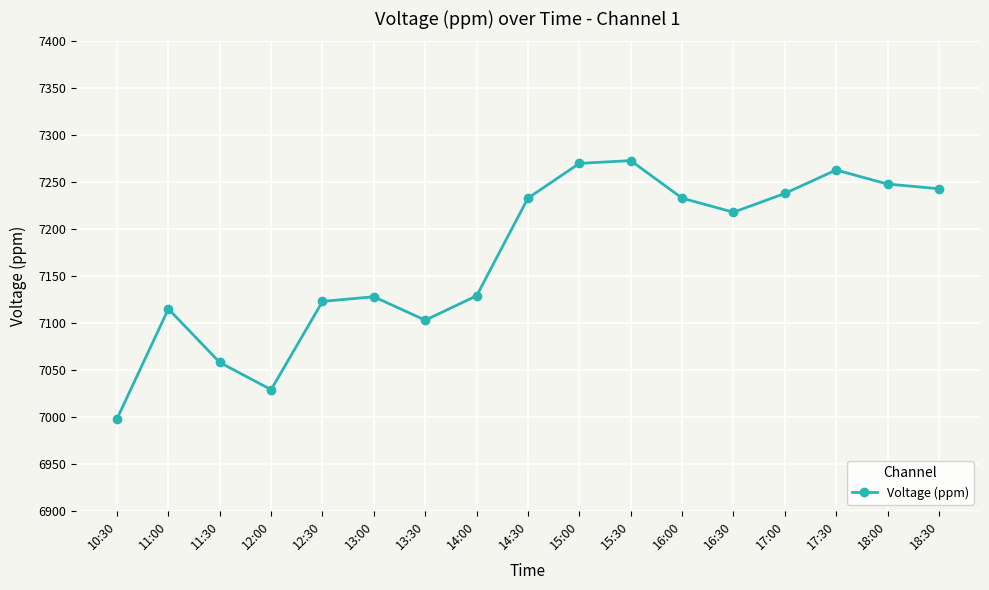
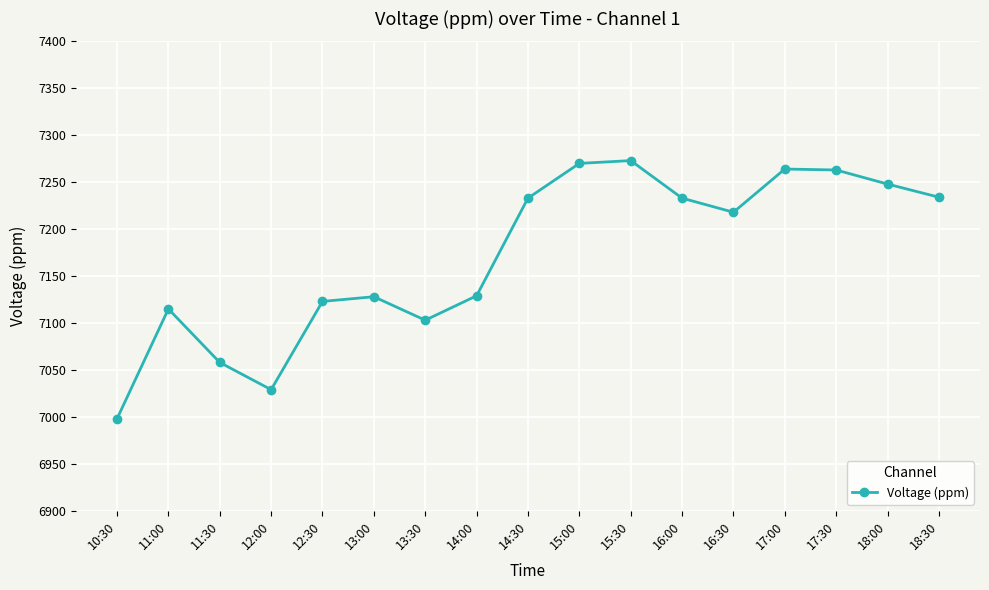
17:00: 7240 -> 7260
18:30: 7240 -> 7230
